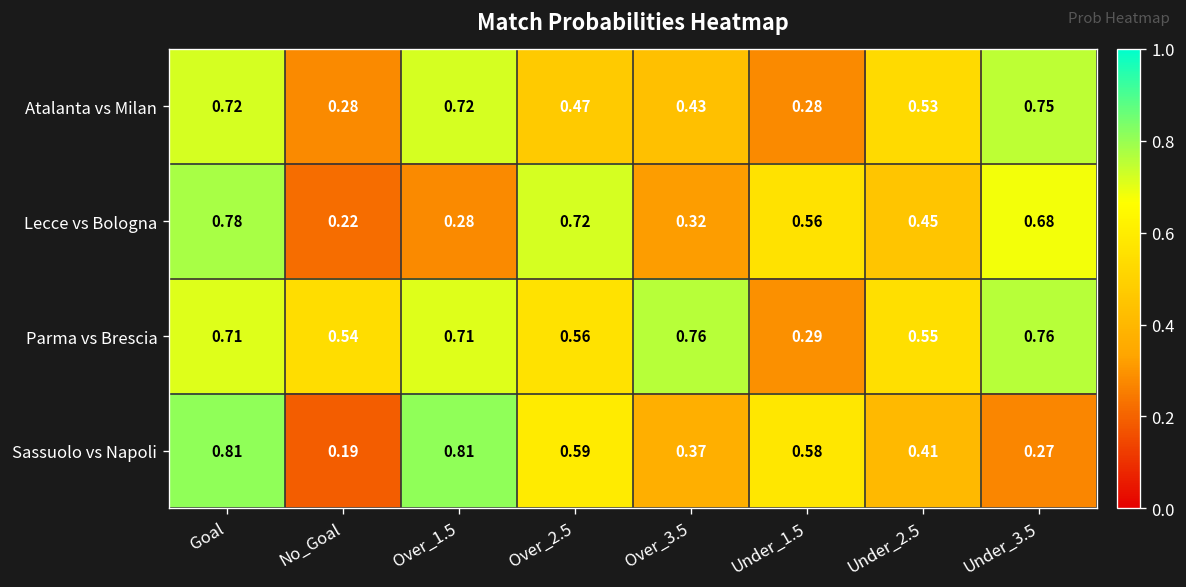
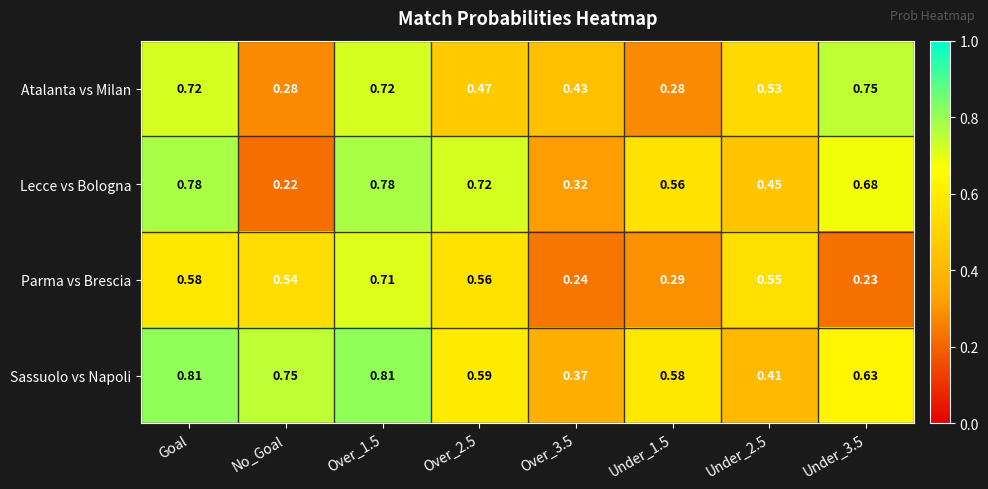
Lecce vs Bologna, Over_1.5: 0.28 -> 0.78
Parma vs Brescia, Goal: 0.71 -> 0.58
Parma vs Brescia, Over_3.5: 0.76 -> 0.24
Parma vs Brescia, Under_3.5: 0.76 -> 0.23
Sassuolo vs Napoli, No_Goal: 0.19 -> 0.75
Sassuolo vs Napoli, Under_3.5: 0.27 -> 0.63
